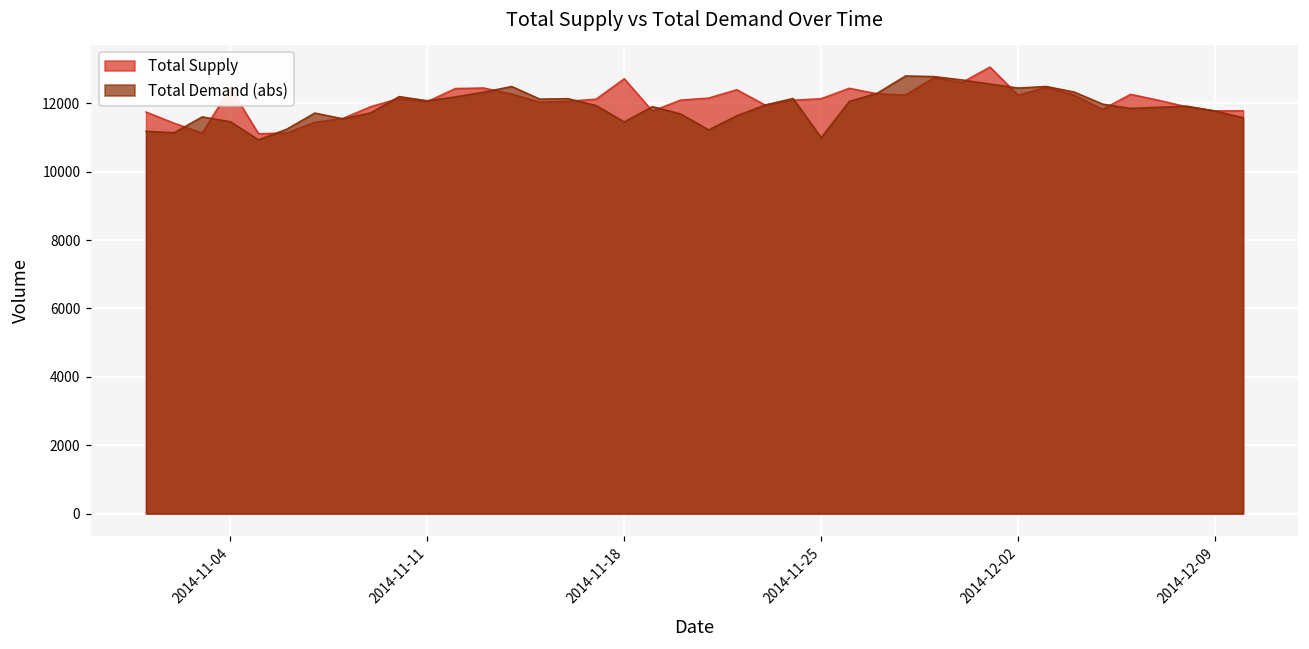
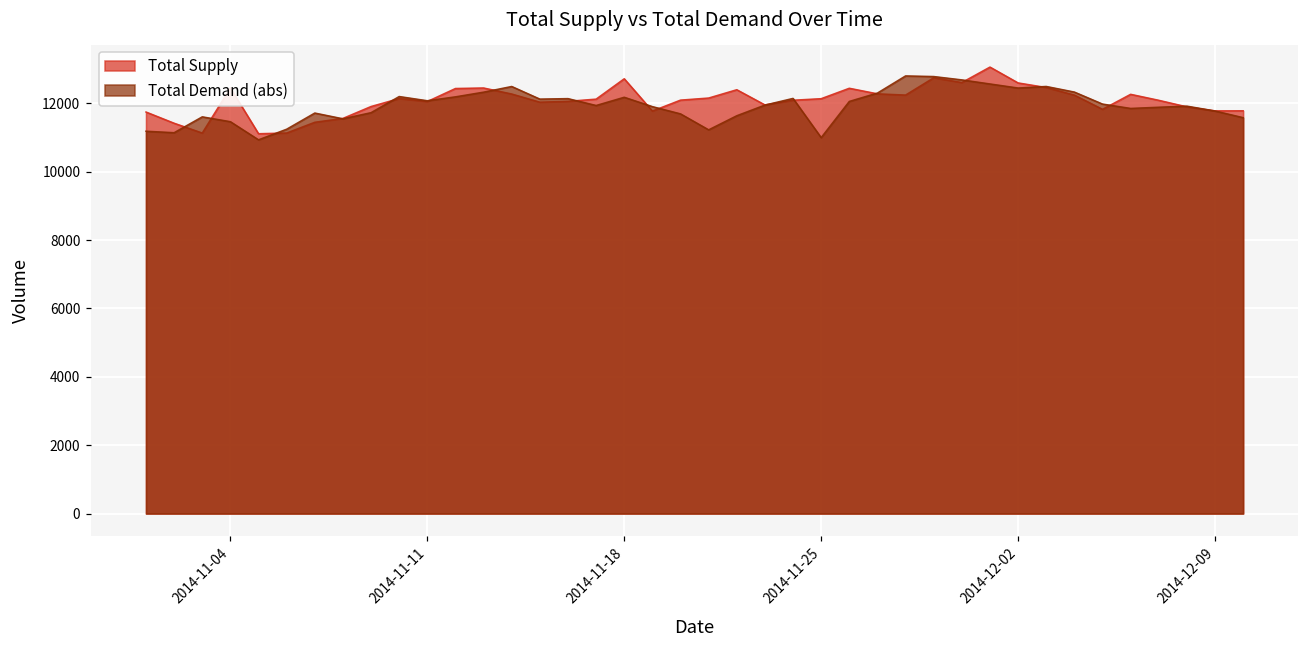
Total Demand (abs), 2014-11-18: 11500 -> 12200
Total Supply, 2014-12-02: 12200 -> 12600
